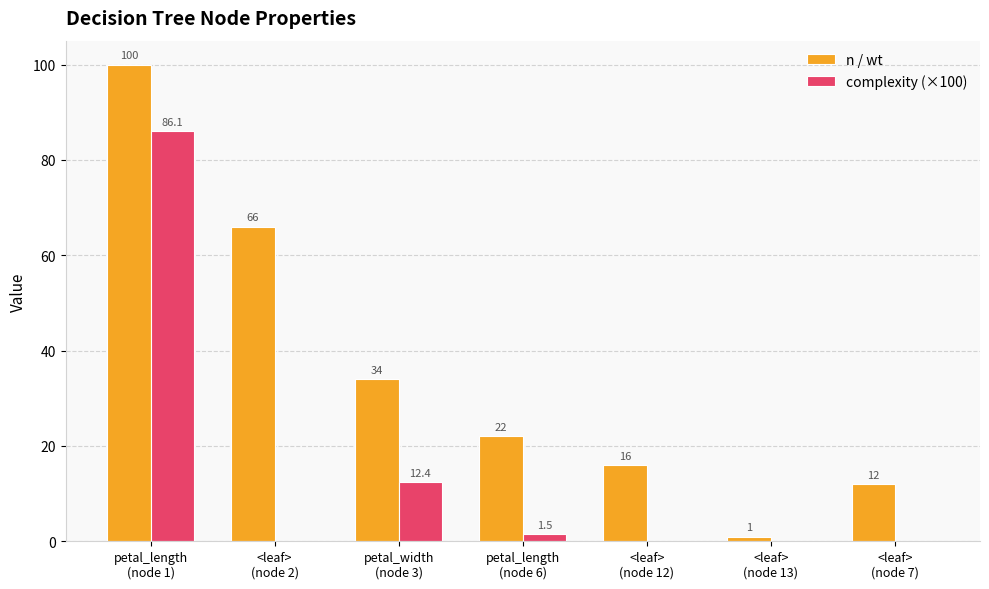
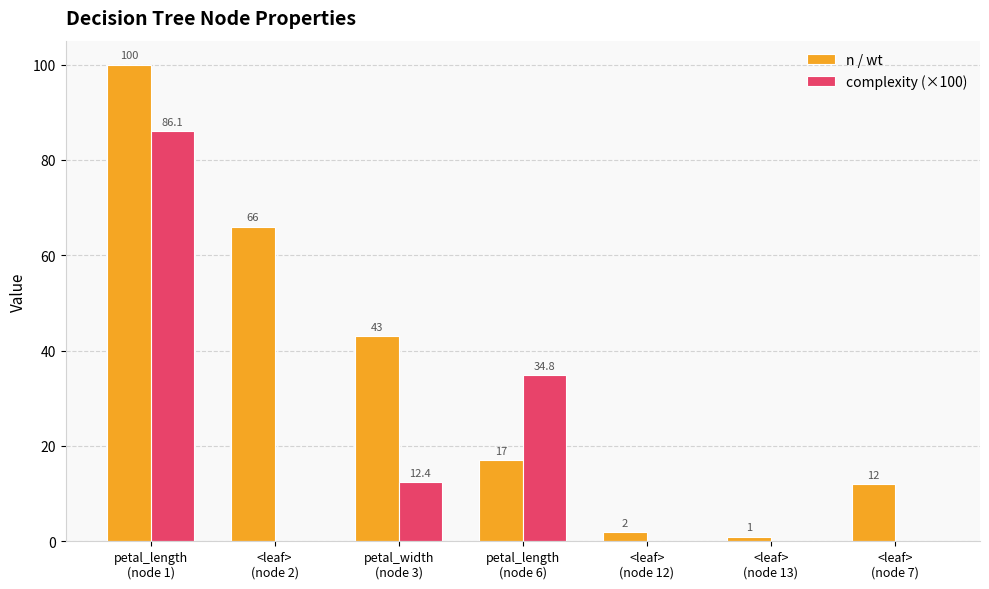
n / wt, petal_width (node 3): 34 -> 43
n / wt, petal_length (node 6): 22 -> 17
complexity (×100), petal_length (node 6): 1.5 -> 34.8
n / wt, <leaf> (node 12): 16 -> 2
